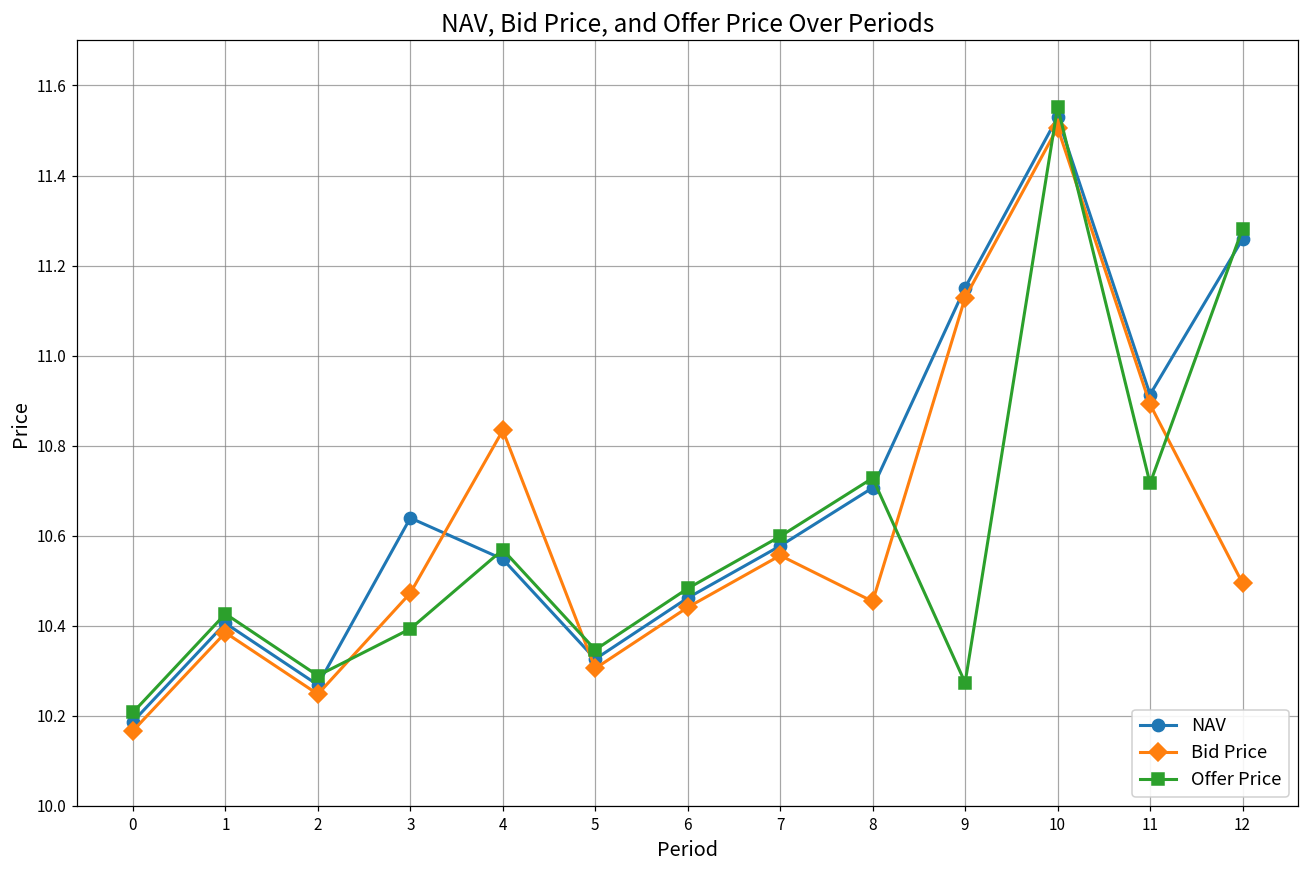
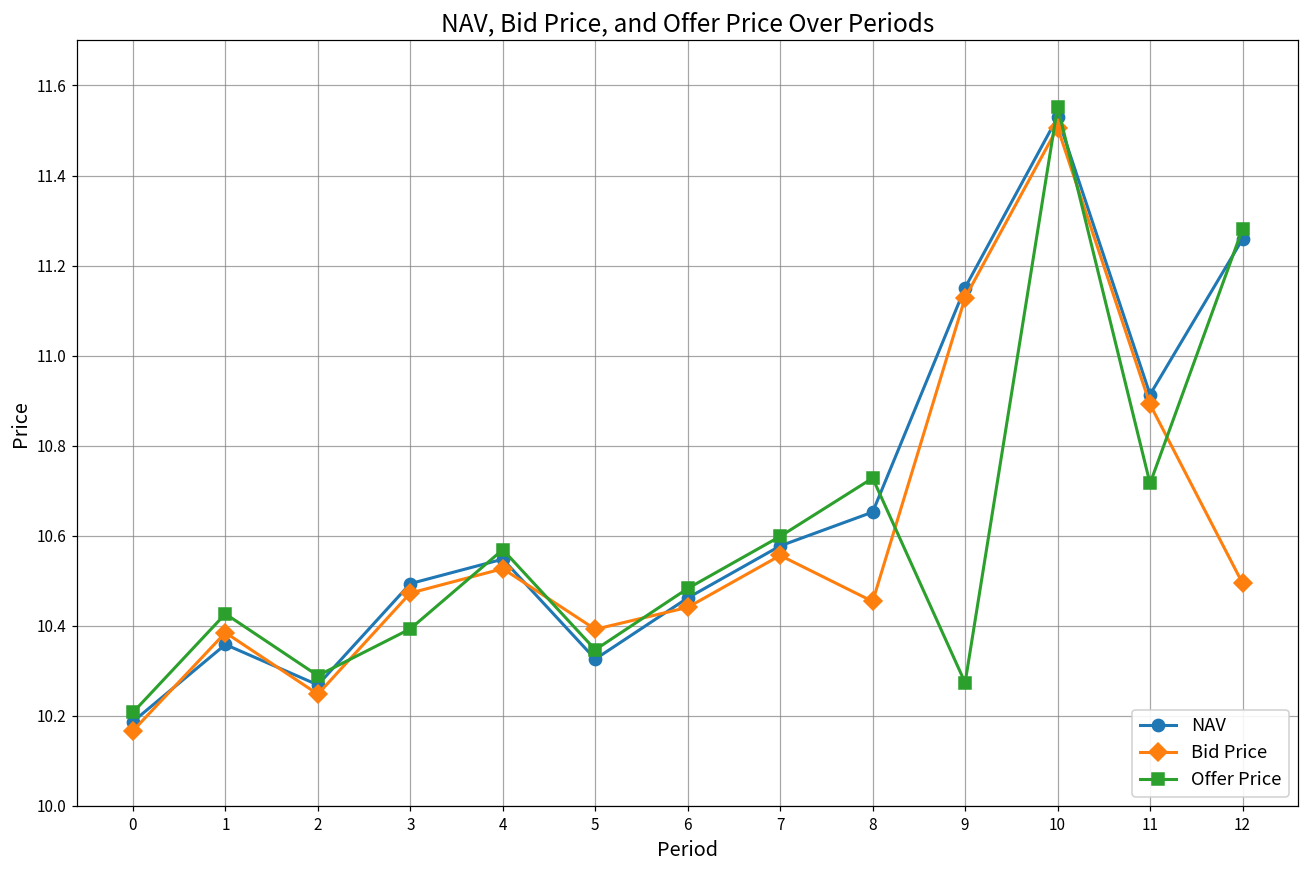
NAV, 1: 10.41 -> 10.36
NAV, 3: 10.64 -> 10.49
Bid Price, 4: 10.83 -> 10.53
Bid Price, 5: 10.31 -> 10.39
NAV, 8: 10.71 -> 10.65
